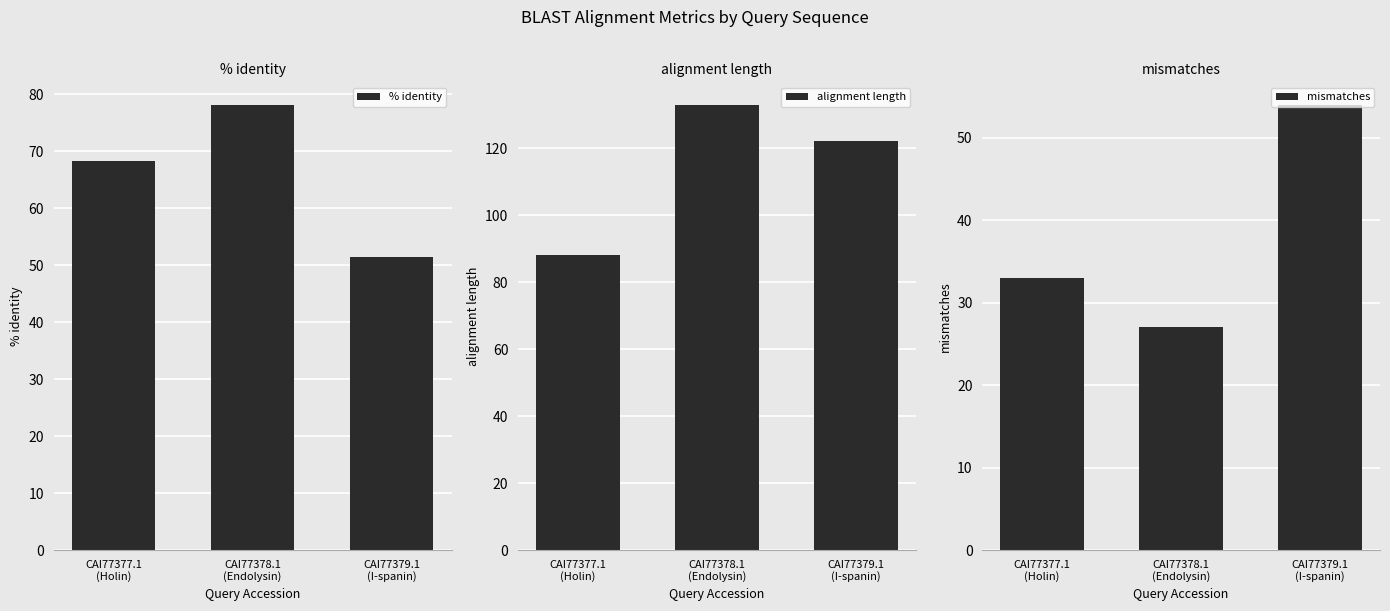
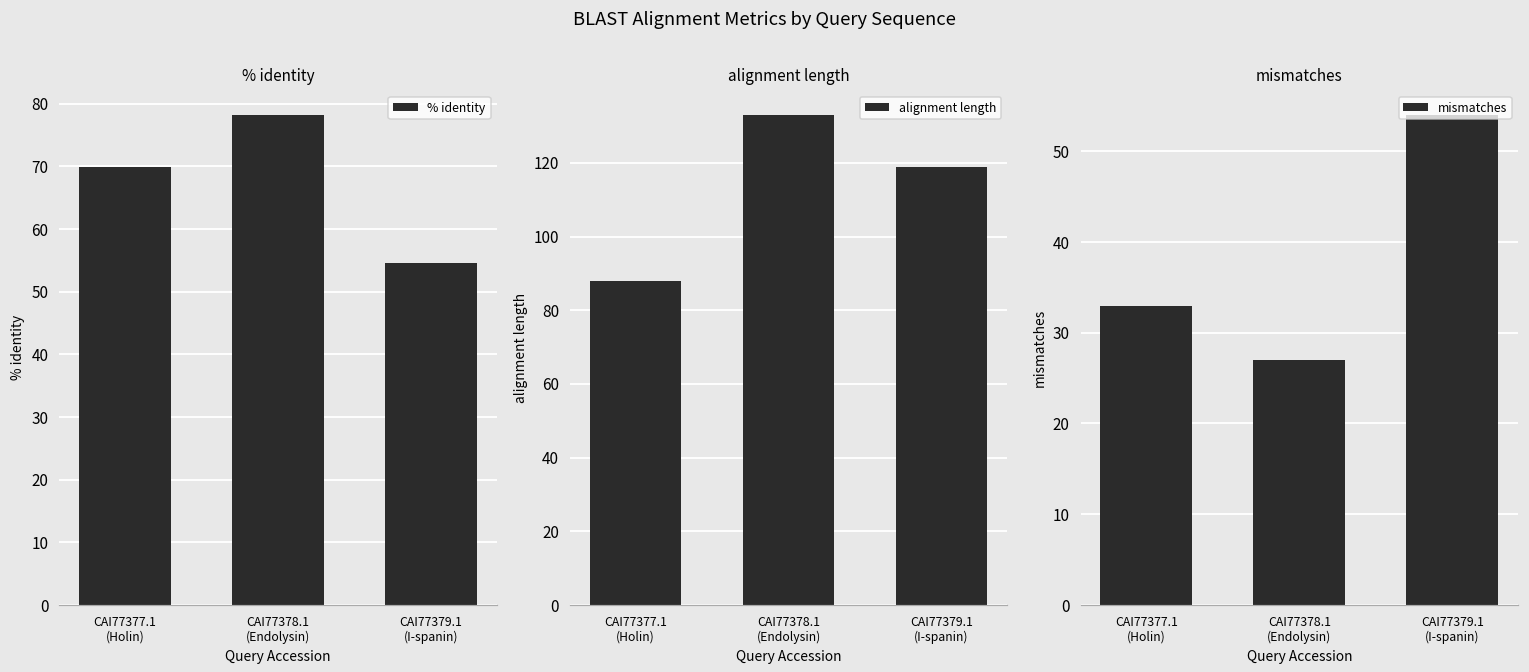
% identity, CAI77377.1 (Holin): 68 -> 70
% identity, CAI77379.1 (I-spanin): 51 -> 55
alignment length, CAI77379.1 (I-spanin): 122 -> 119
